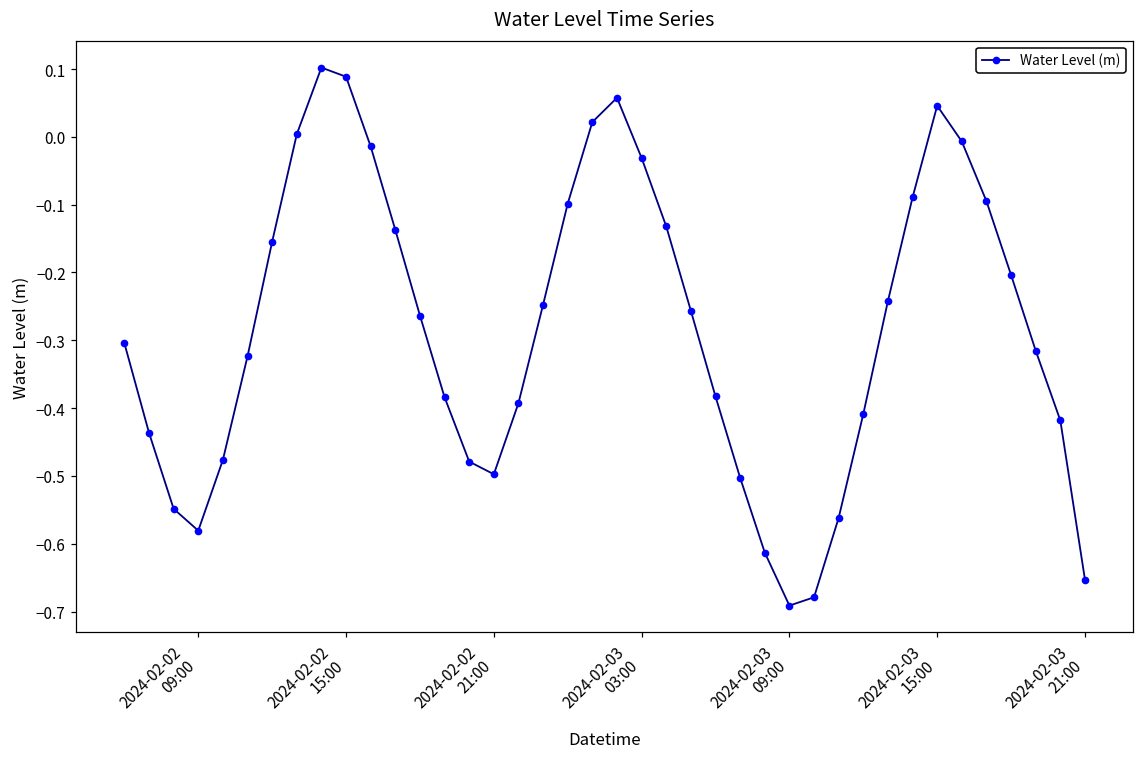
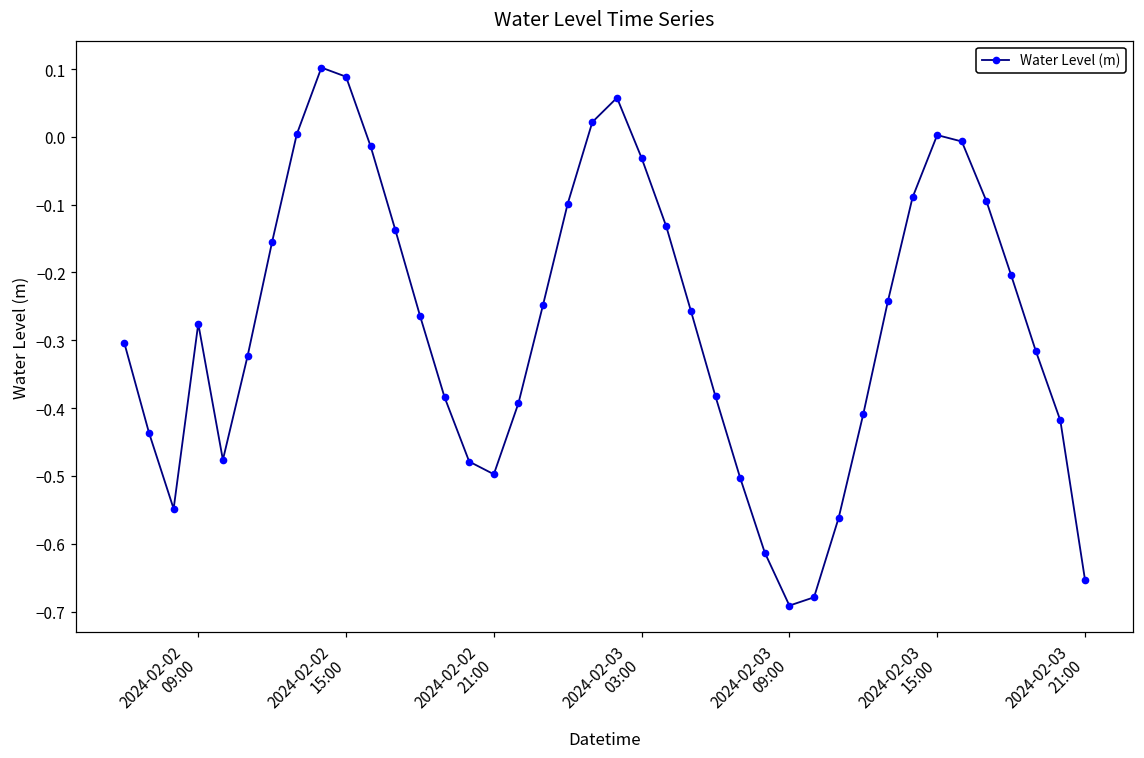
2024-02-02 09:00: -0.58 -> -0.28
2024-02-03 15:00: 0.05 -> 0.00
